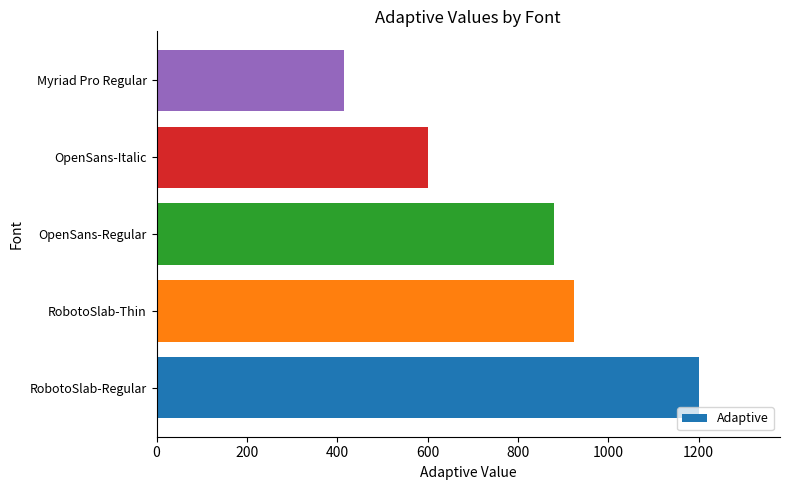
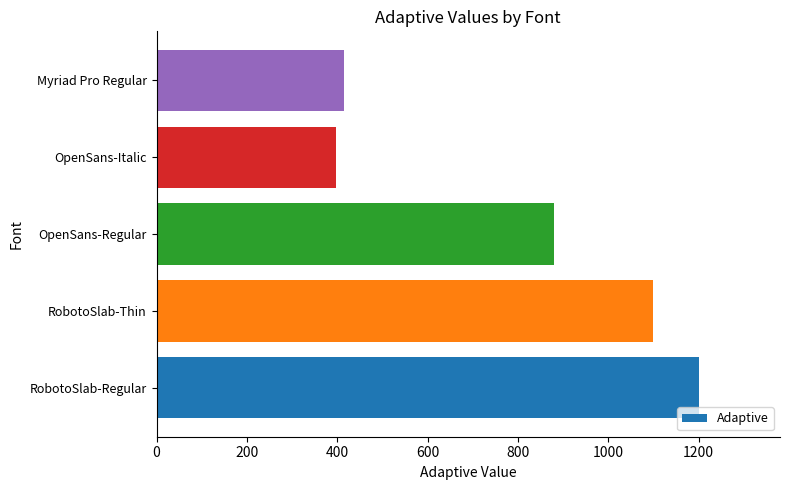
OpenSans-Italic: 600 -> 400
RobotoSlab-Thin: 920 -> 1100
